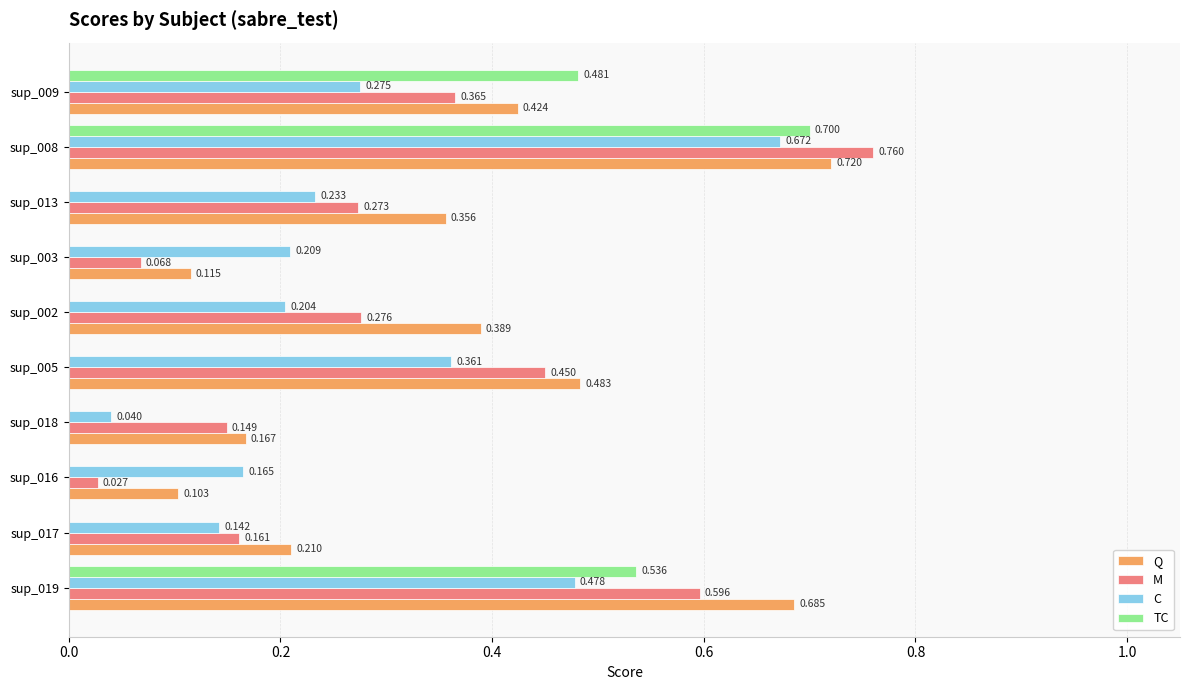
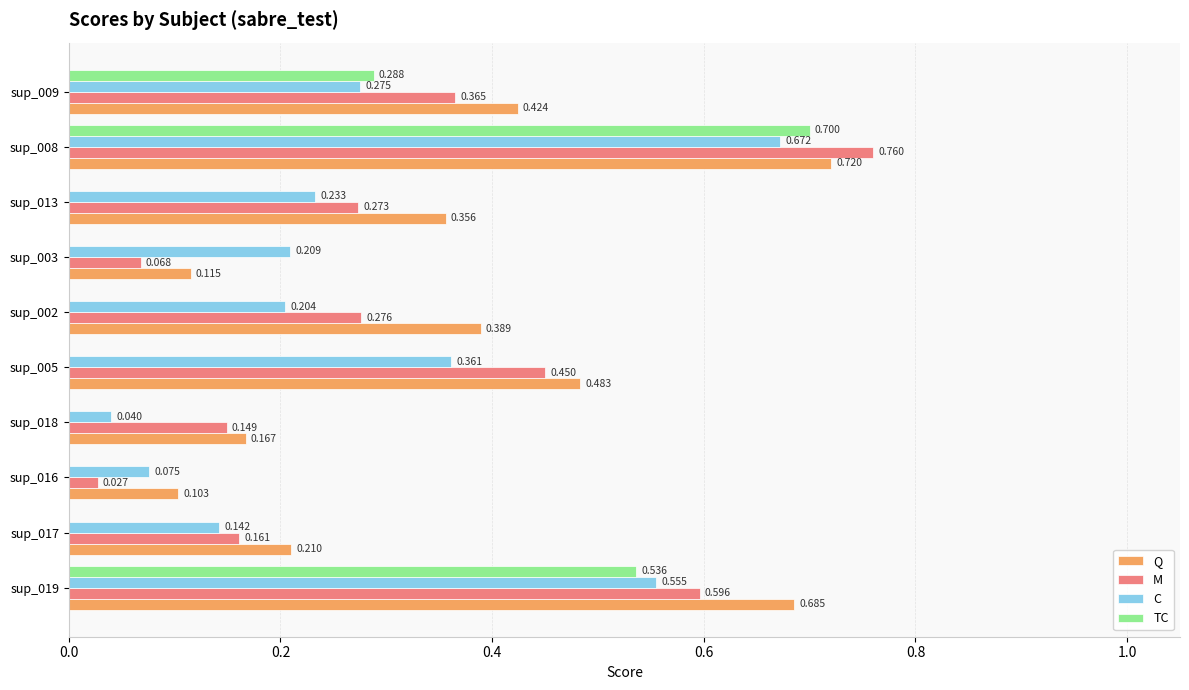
TC, sup_009: 0.481 -> 0.288
C, sup_016: 0.165 -> 0.075
C, sup_019: 0.478 -> 0.555
